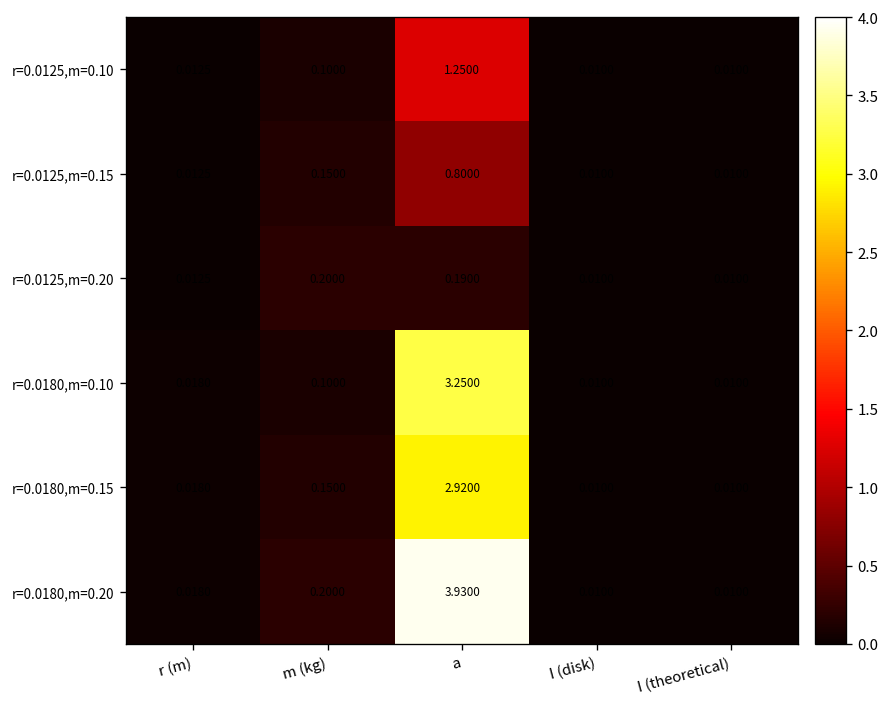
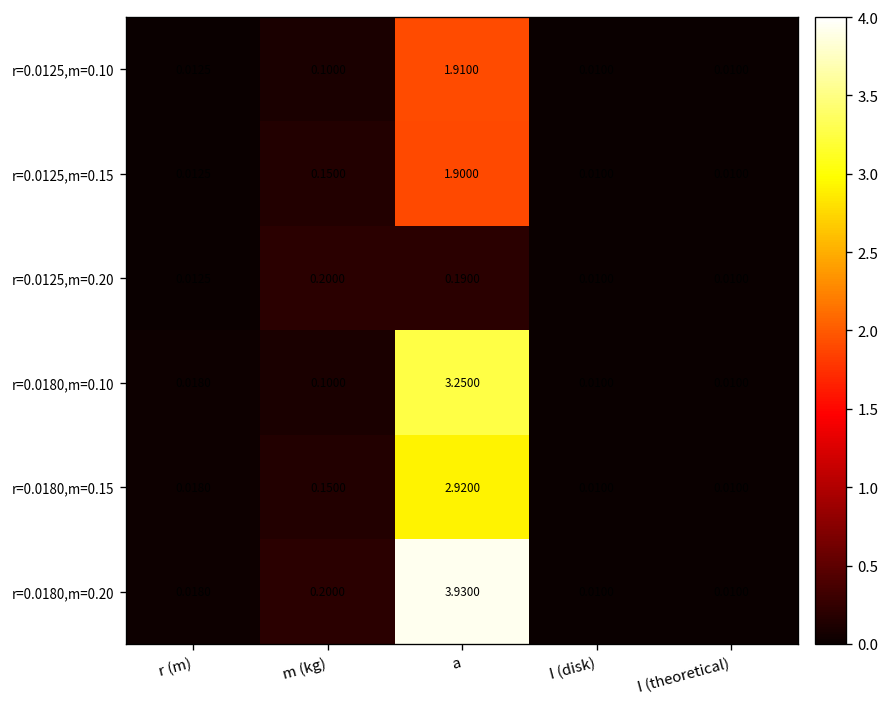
r=0.0125,m=0.10, a: 1.2500 -> 1.9100
r=0.0125,m=0.15, a: 0.8000 -> 1.9000
